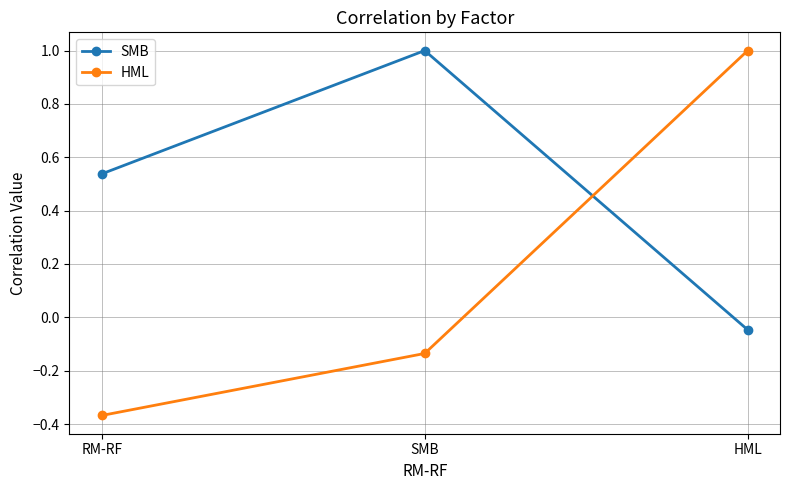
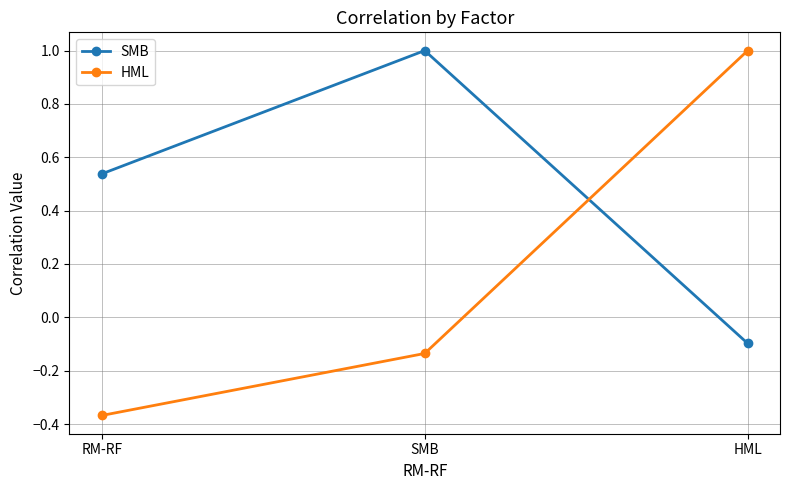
SMB, HML: -0.05 -> -0.10
